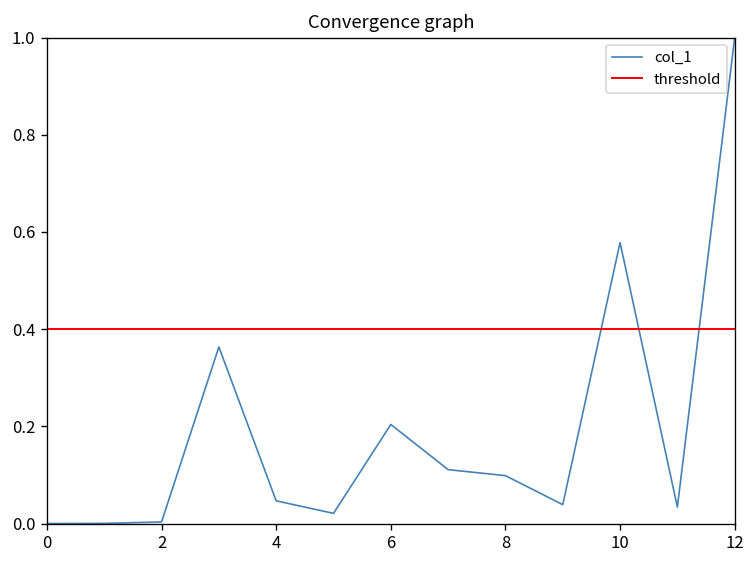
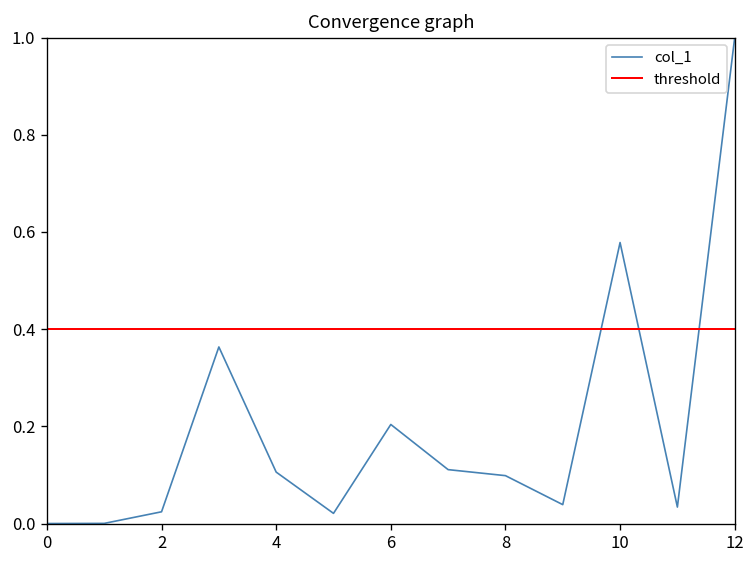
2: 0.00 -> 0.02
4: 0.05 -> 0.11
